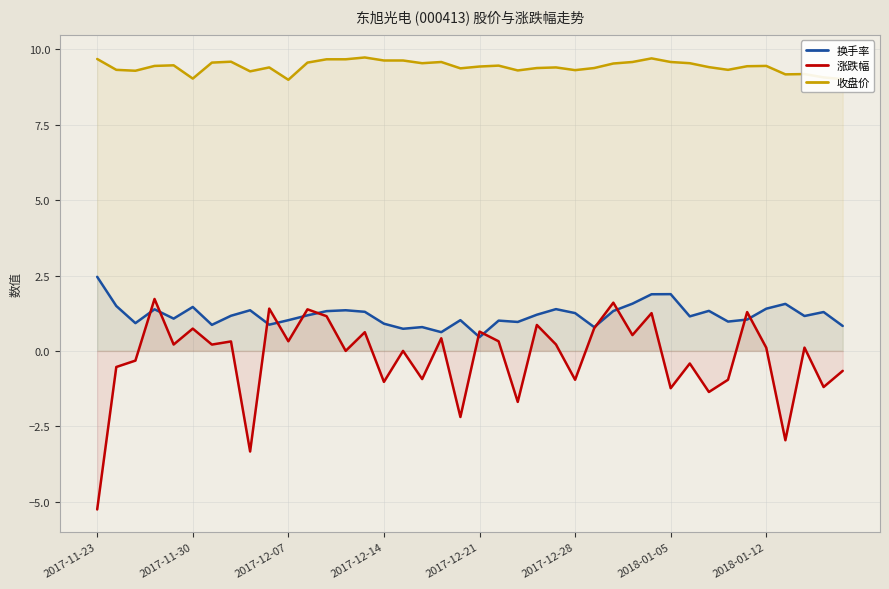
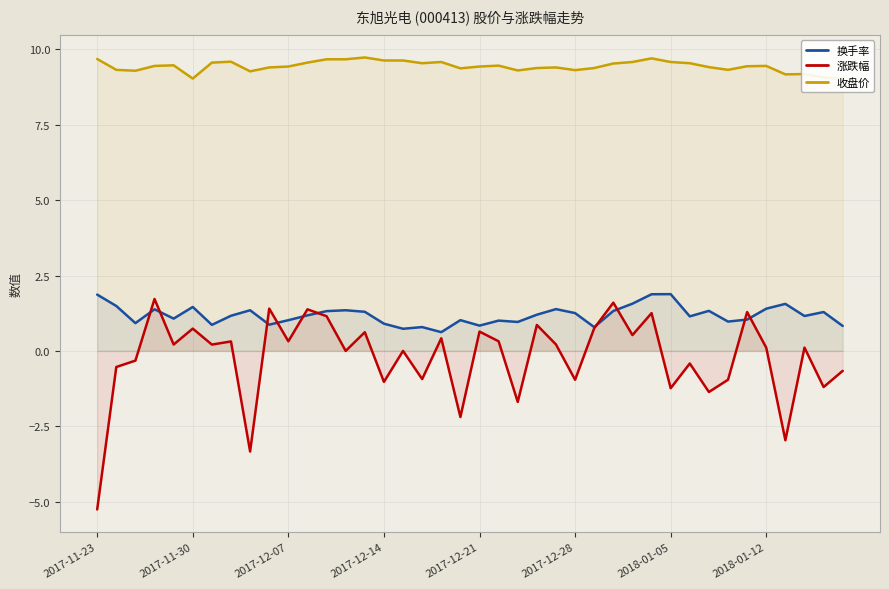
换手率, 2017-11-23: 2.5 -> 1.9
收盘价, 2017-12-07: 9.0 -> 9.4
换手率, 2017-12-21: 0.5 -> 0.8
